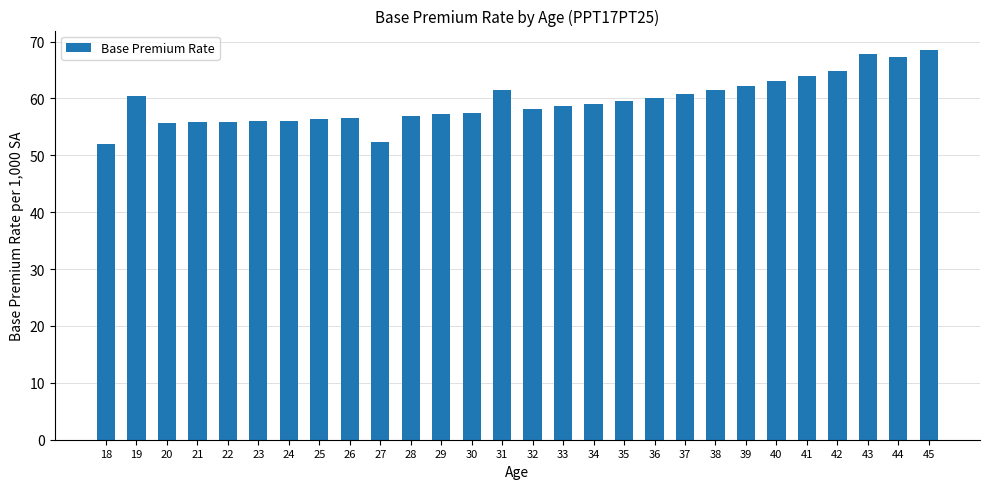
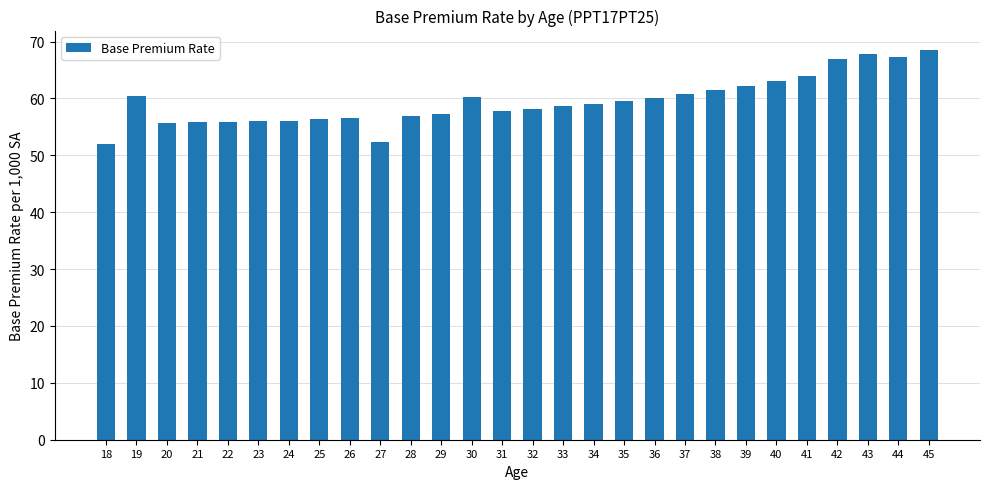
30: 58 -> 60
31: 61 -> 58
42: 65 -> 67
